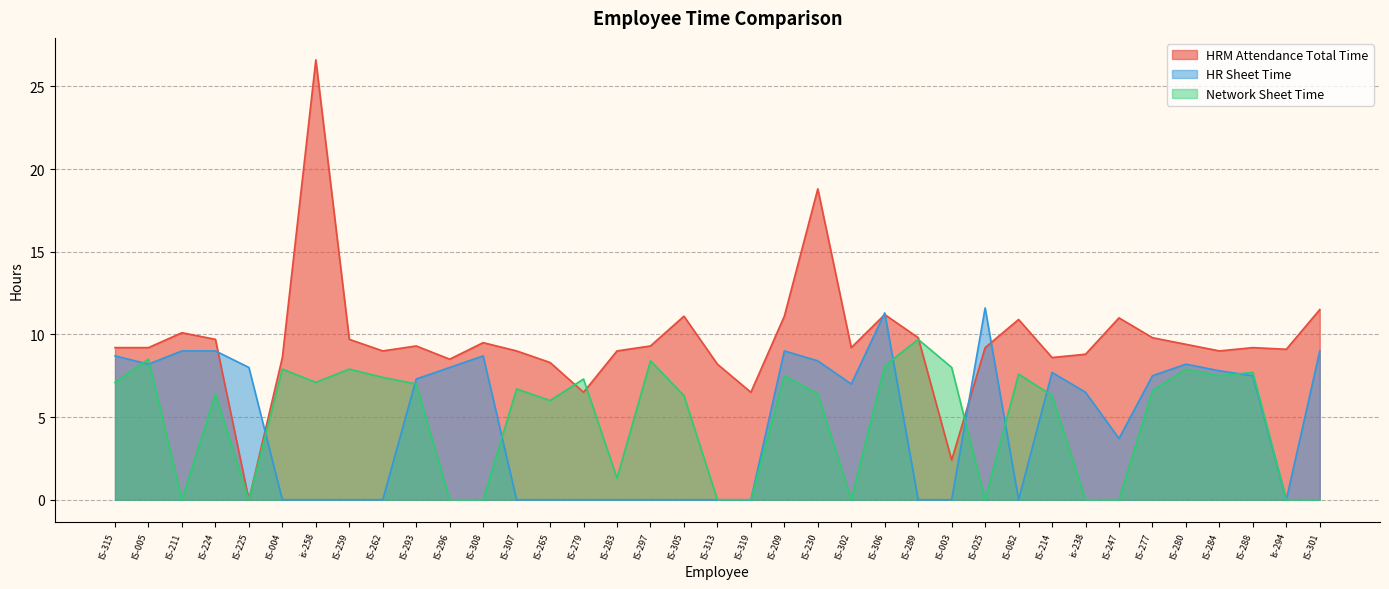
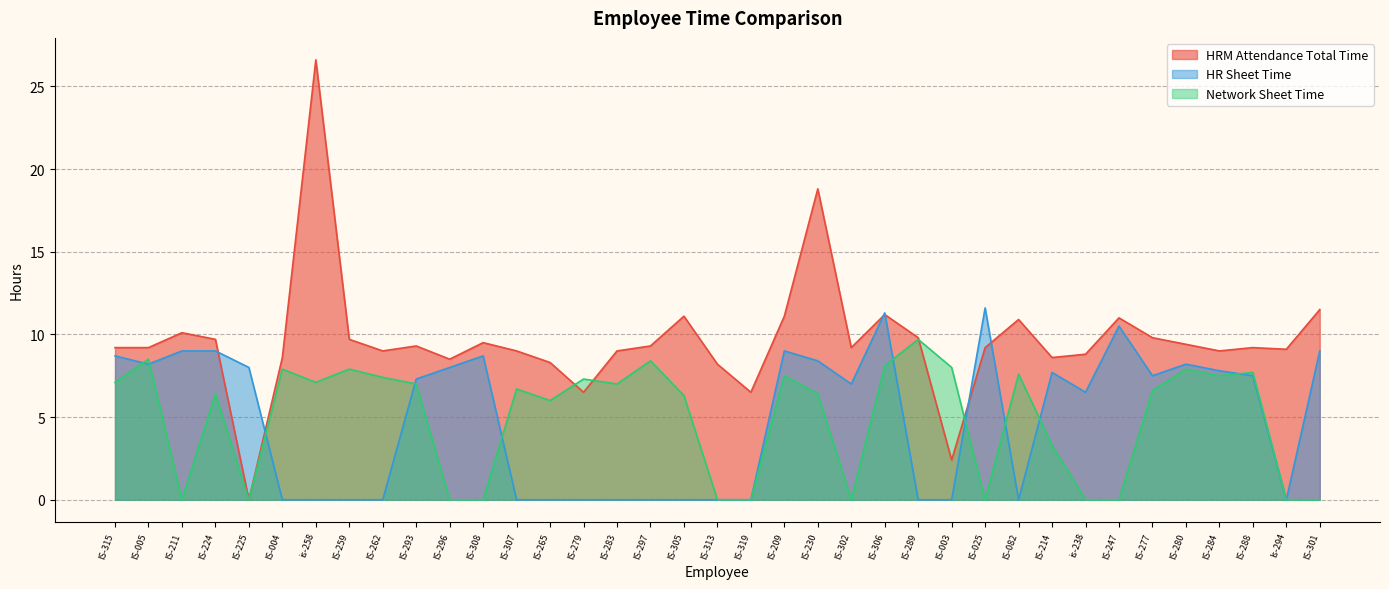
Network Sheet Time, IS-283: 1.3 -> 7.0
Network Sheet Time, IS-214: 6.3 -> 3.3
HR Sheet Time, IS-247: 3.7 -> 10.5
